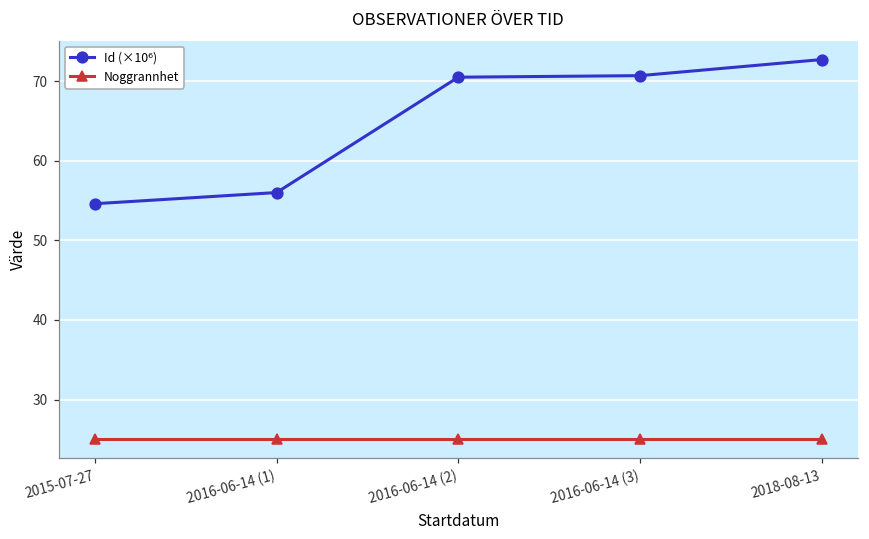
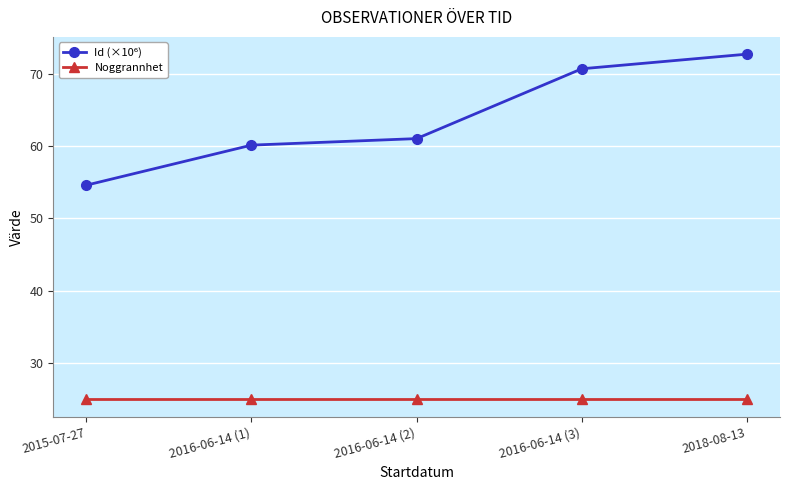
Id (×10⁶), 2016-06-14 (1): 56 -> 60
Id (×10⁶), 2016-06-14 (2): 70 -> 61
